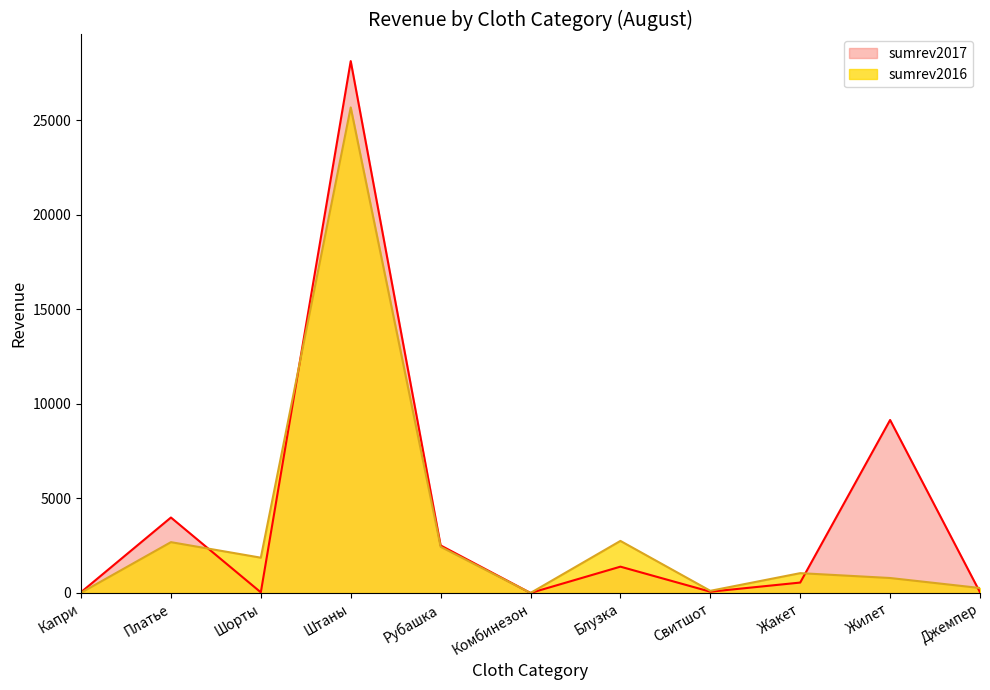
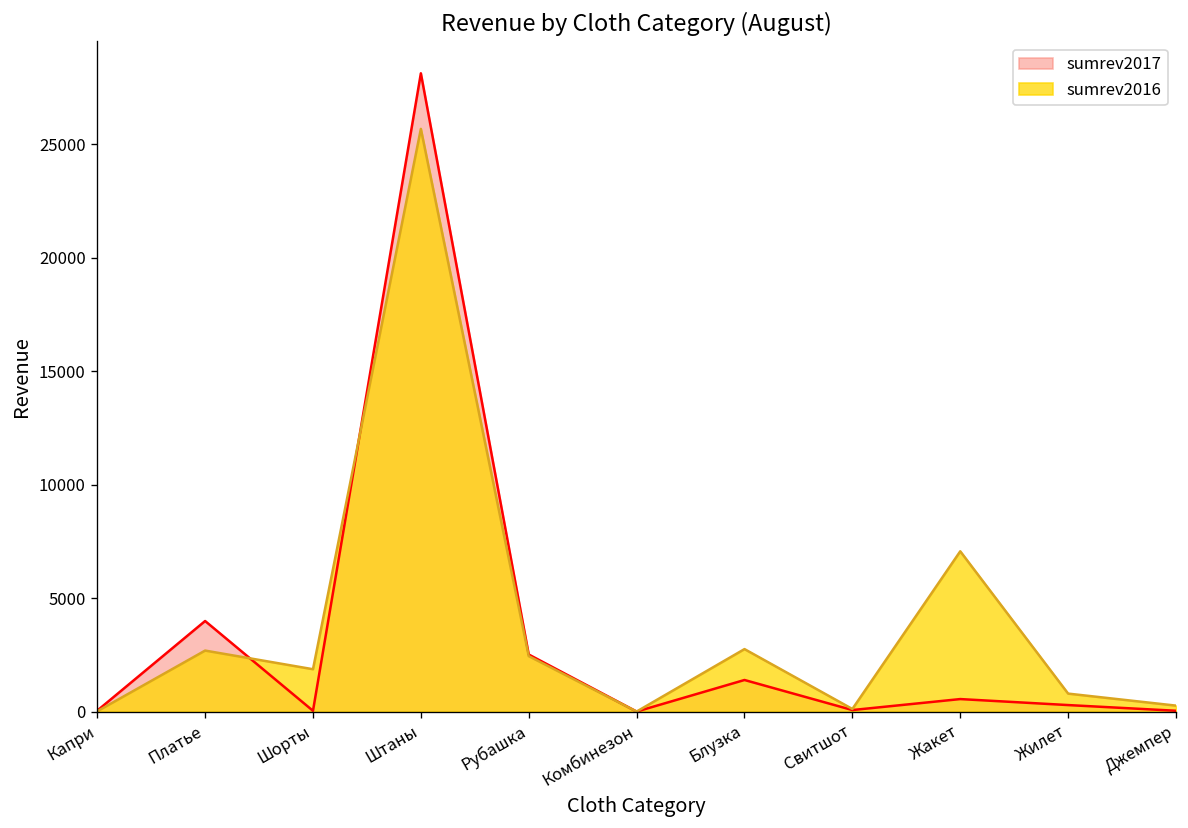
sumrev2016, Жакет: 1000 -> 7100
sumrev2017, Жилет: 9200 -> 300
